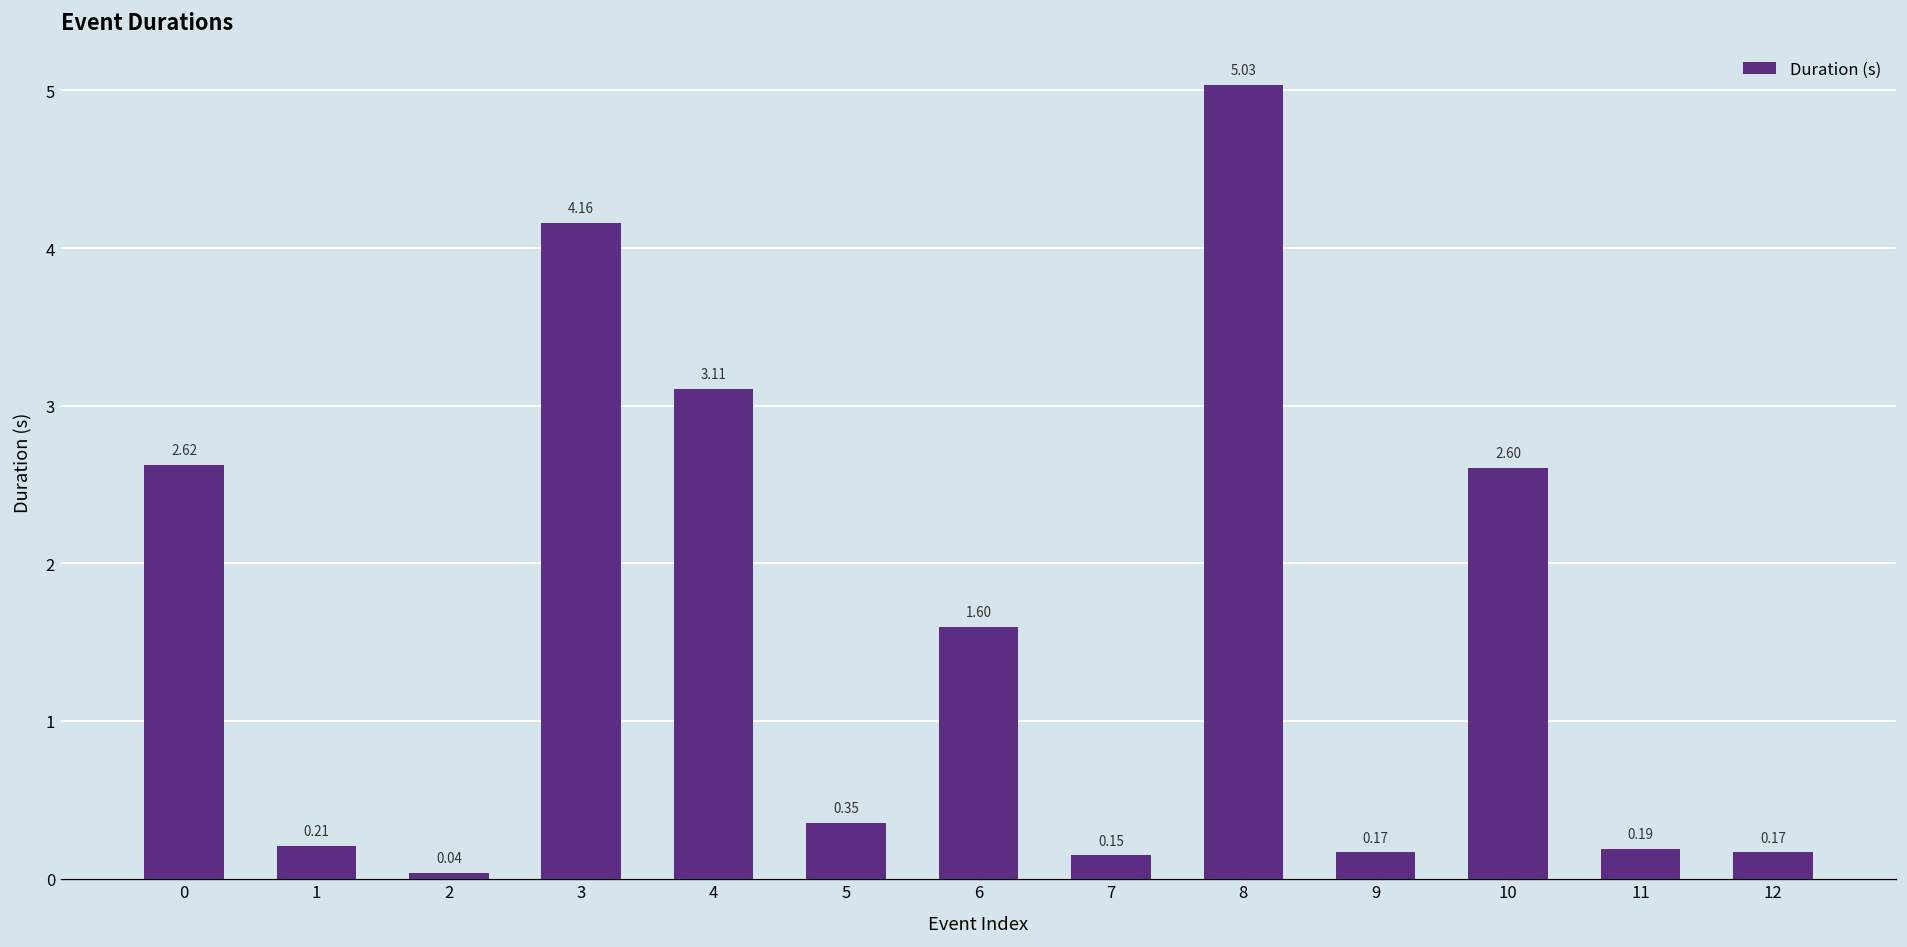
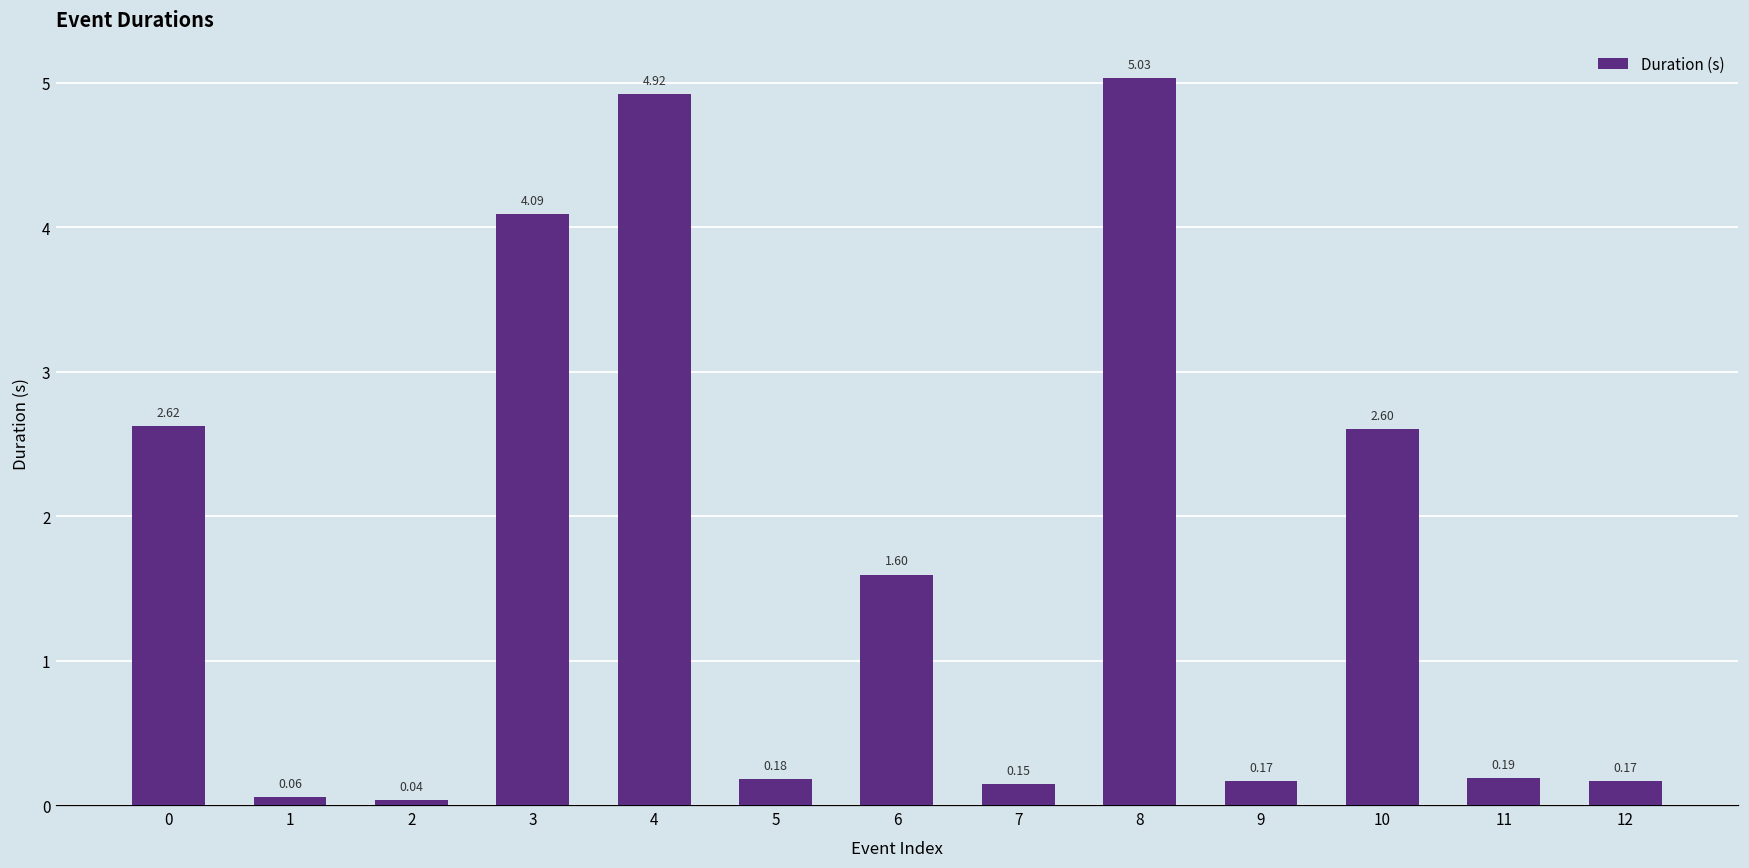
1: 0.21 -> 0.06
3: 4.16 -> 4.09
4: 3.11 -> 4.92
5: 0.35 -> 0.18
